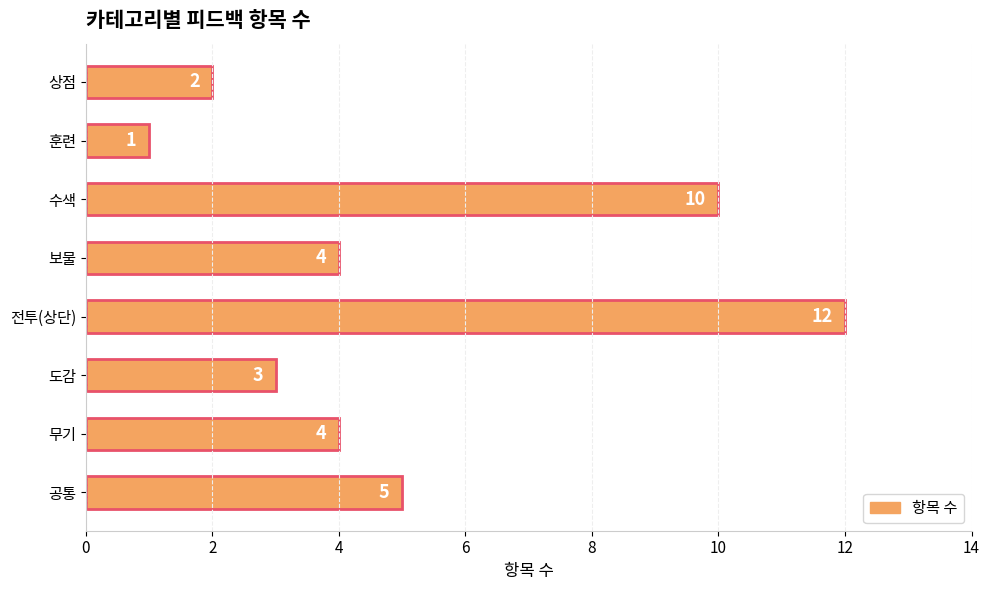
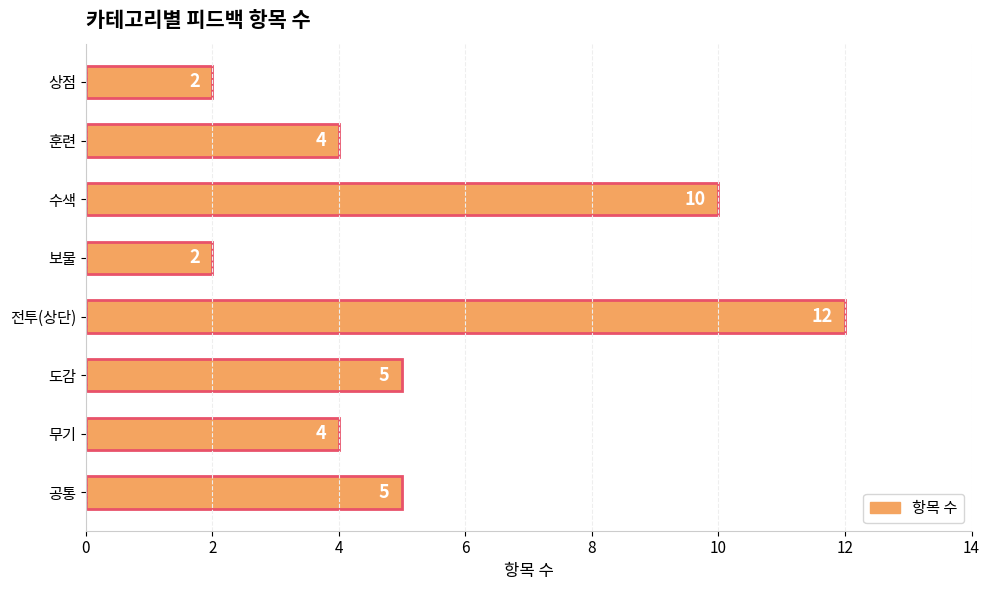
훈련: 1 -> 4
보물: 4 -> 2
도감: 3 -> 5
